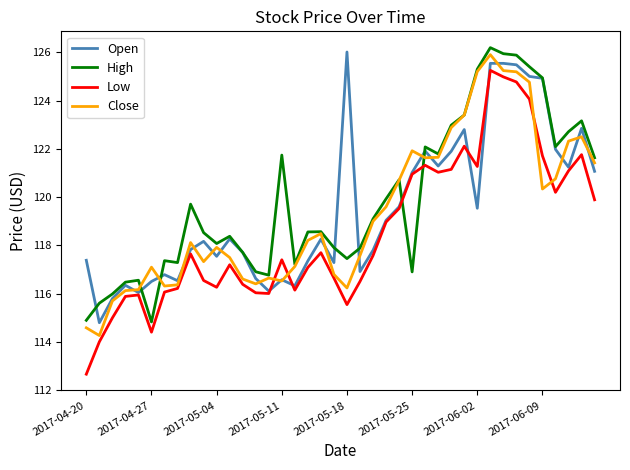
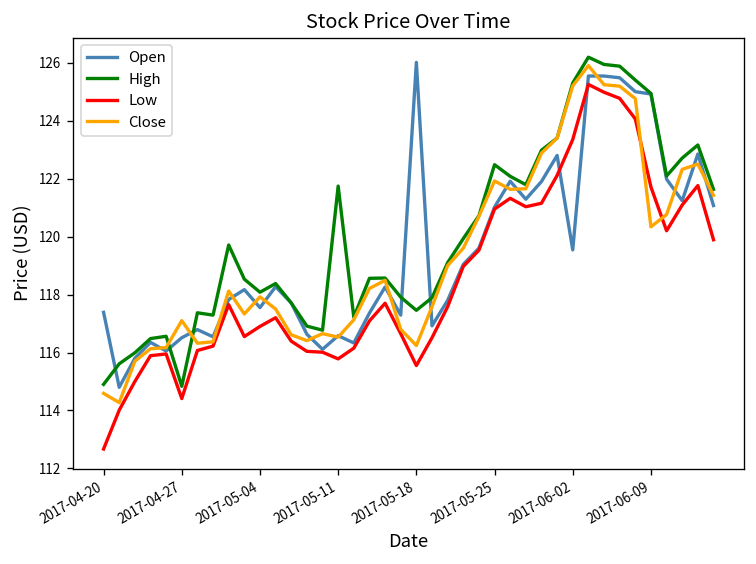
Low, 2017-05-04: 116.3 -> 116.9
Low, 2017-05-11: 117.4 -> 115.8
High, 2017-05-25: 116.9 -> 122.5
Low, 2017-06-02: 121.3 -> 123.3
